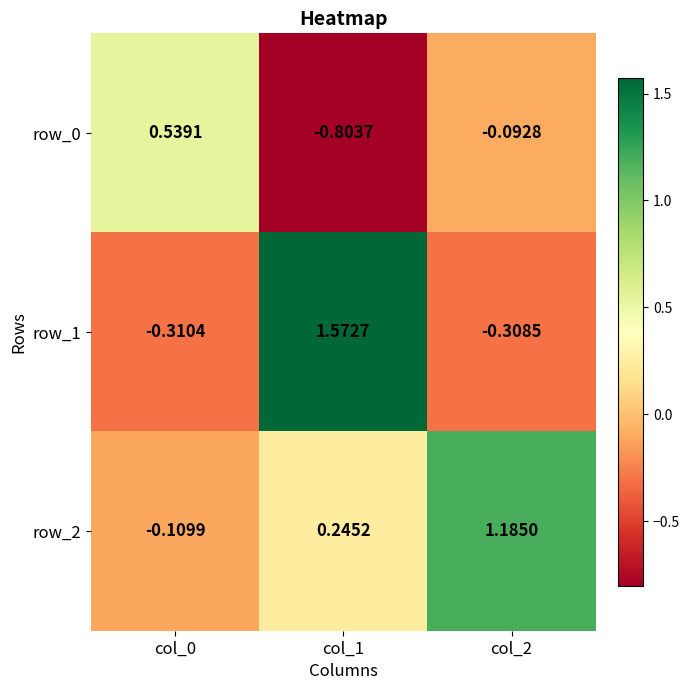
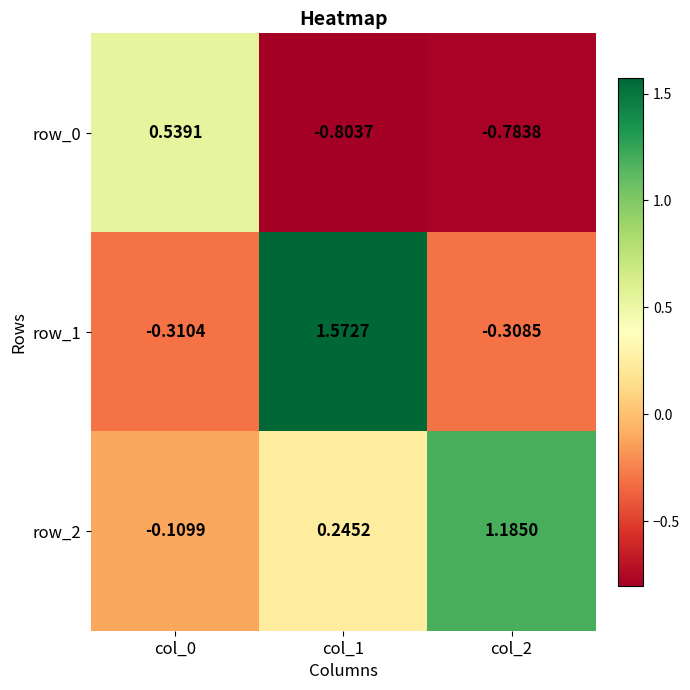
row_0, col_2: -0.0928 -> -0.7838
